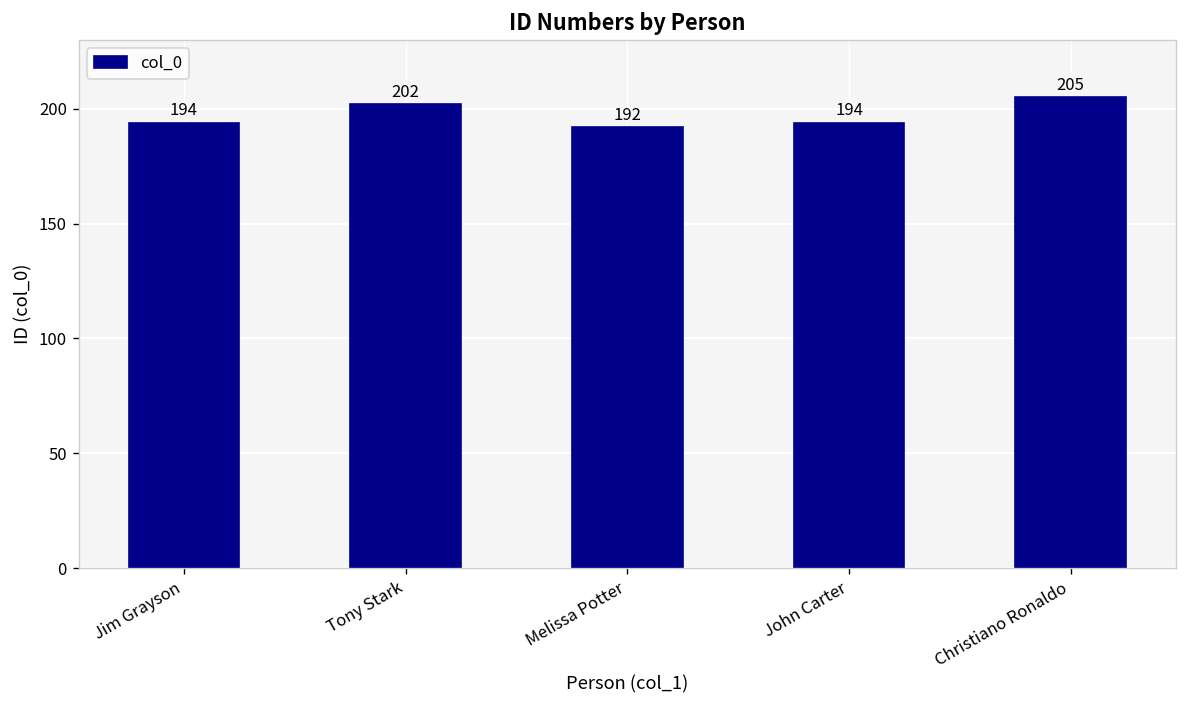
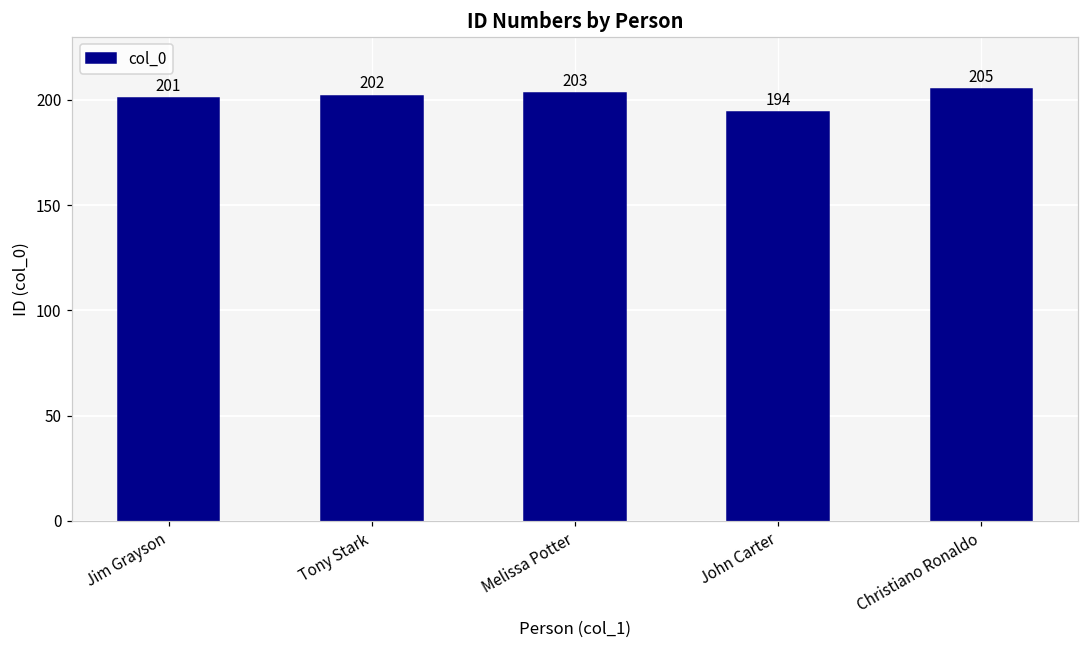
Jim Grayson: 194 -> 201
Melissa Potter: 192 -> 203
